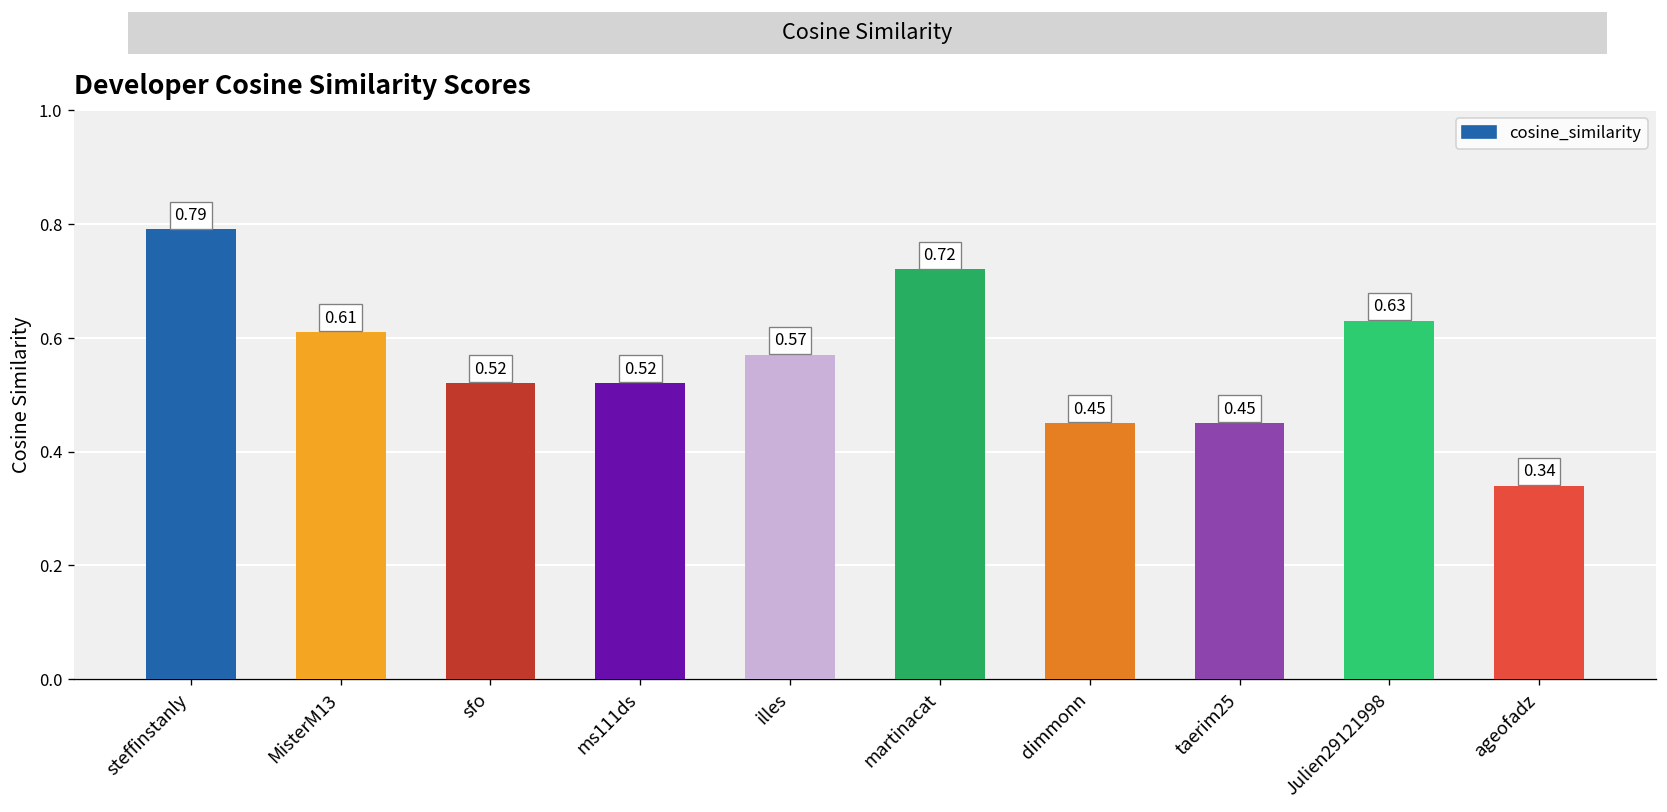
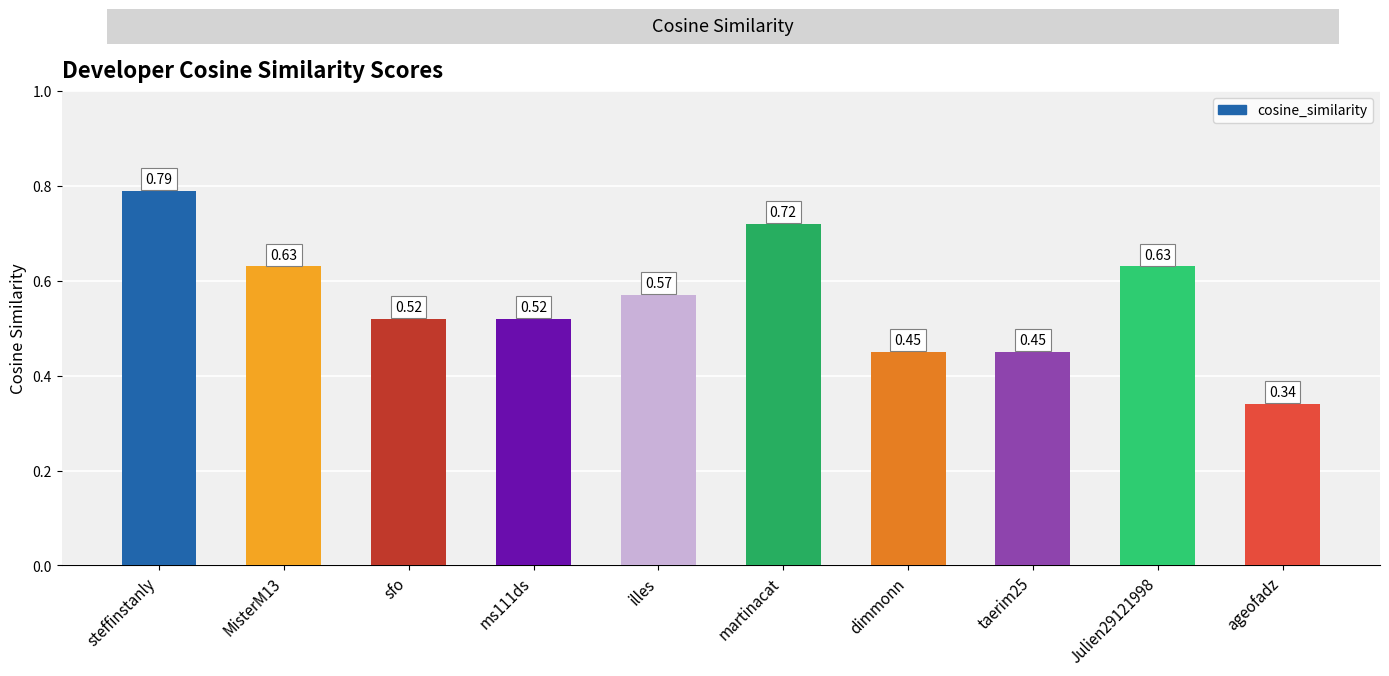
MisterM13: 0.61 -> 0.63
